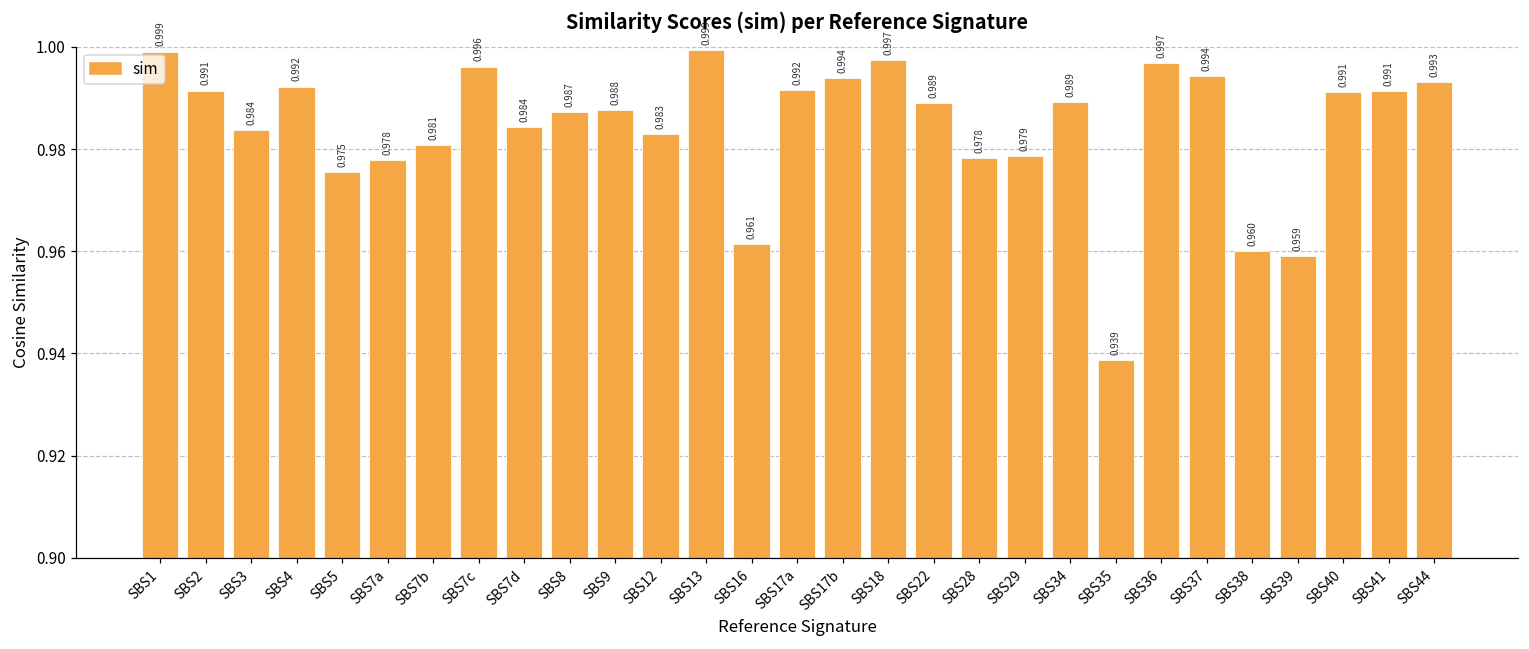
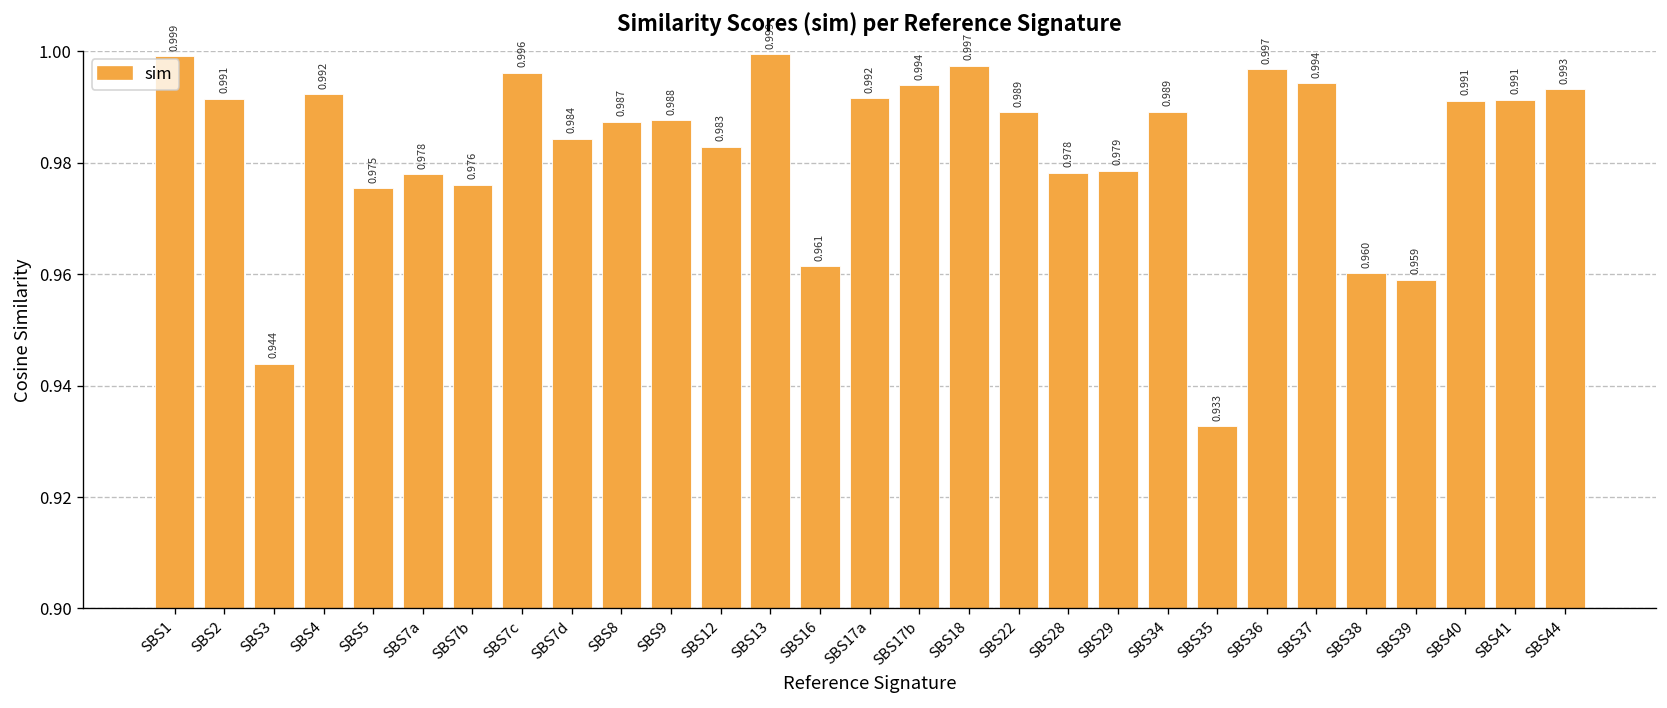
SBS3: 0.984 -> 0.944
SBS7b: 0.981 -> 0.976
SBS35: 0.939 -> 0.933
